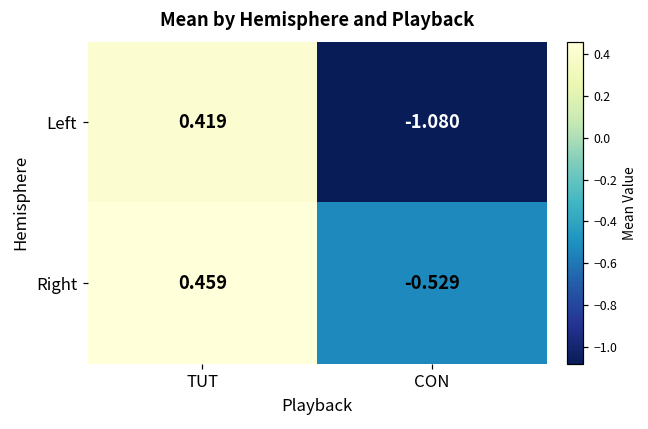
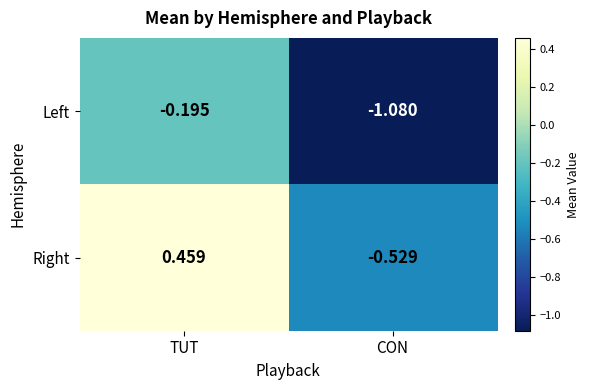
Left, TUT: 0.419 -> -0.195
